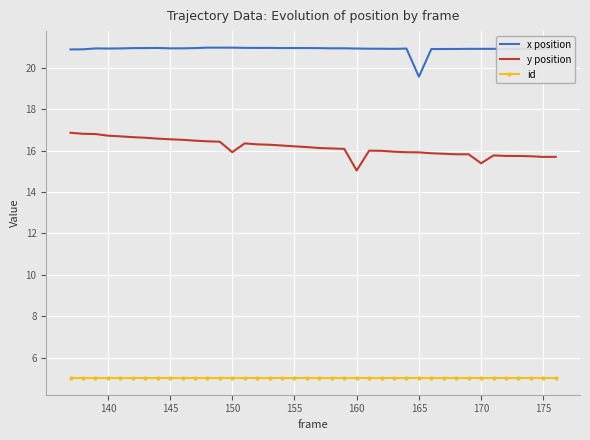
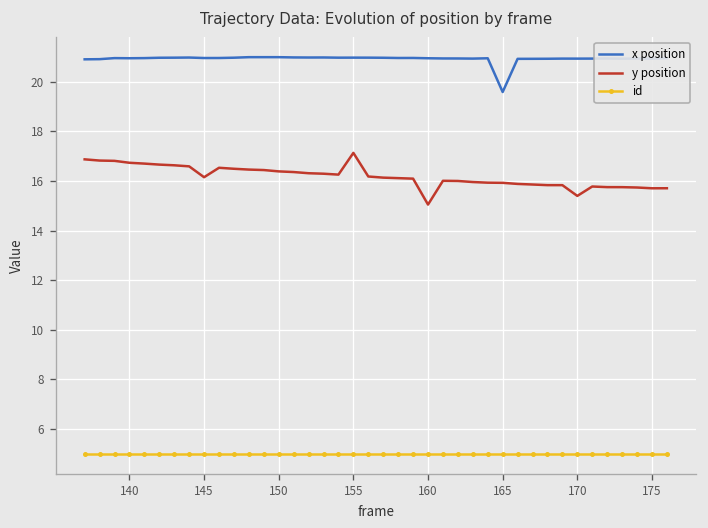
y position, 145: 16.6 -> 16.2
y position, 150: 15.9 -> 16.4
y position, 155: 16.2 -> 17.1
